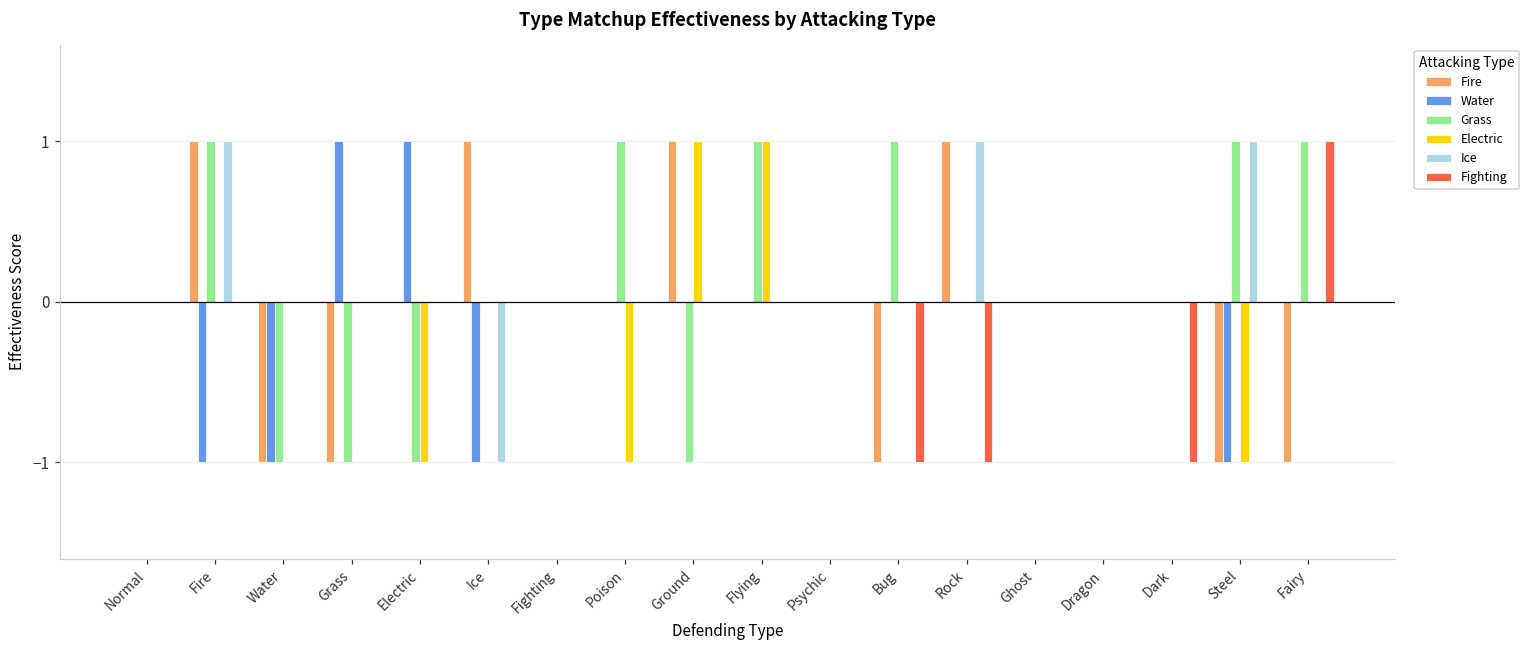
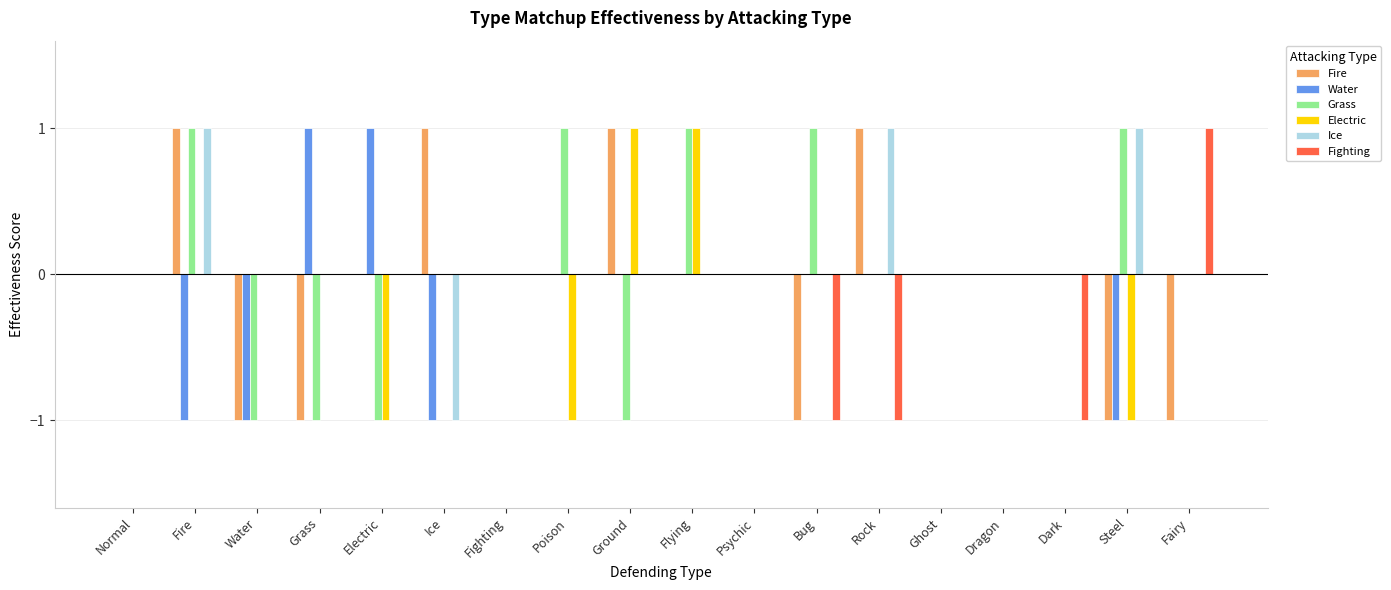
Grass, Fairy: 1 -> 0
